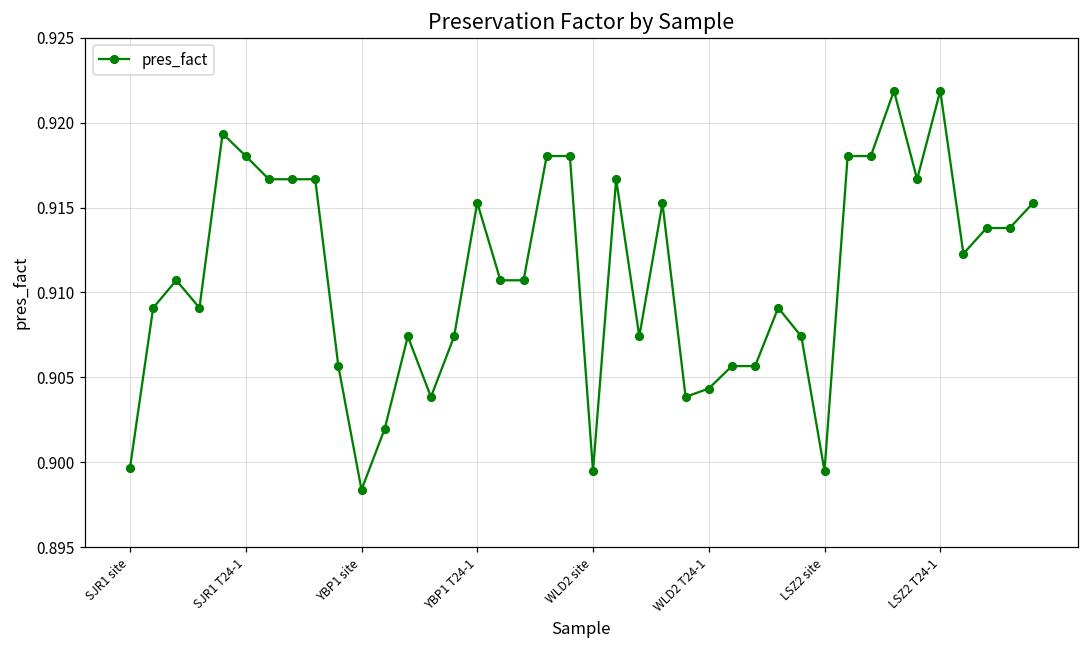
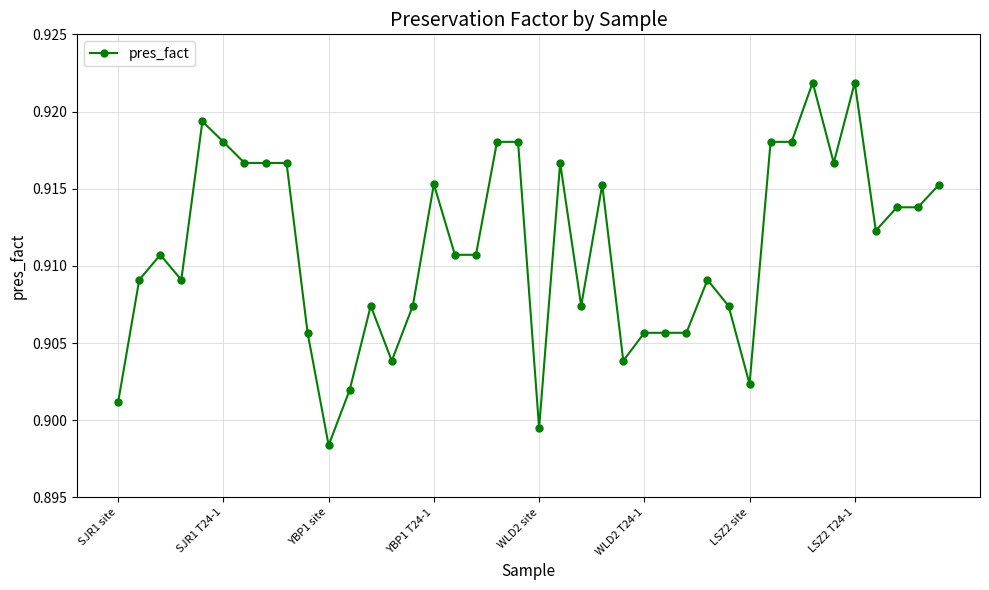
SJR1 site: 0.8997 -> 0.9012
WLD2 T24-1: 0.9043 -> 0.9057
LSZ2 site: 0.8995 -> 0.9023
